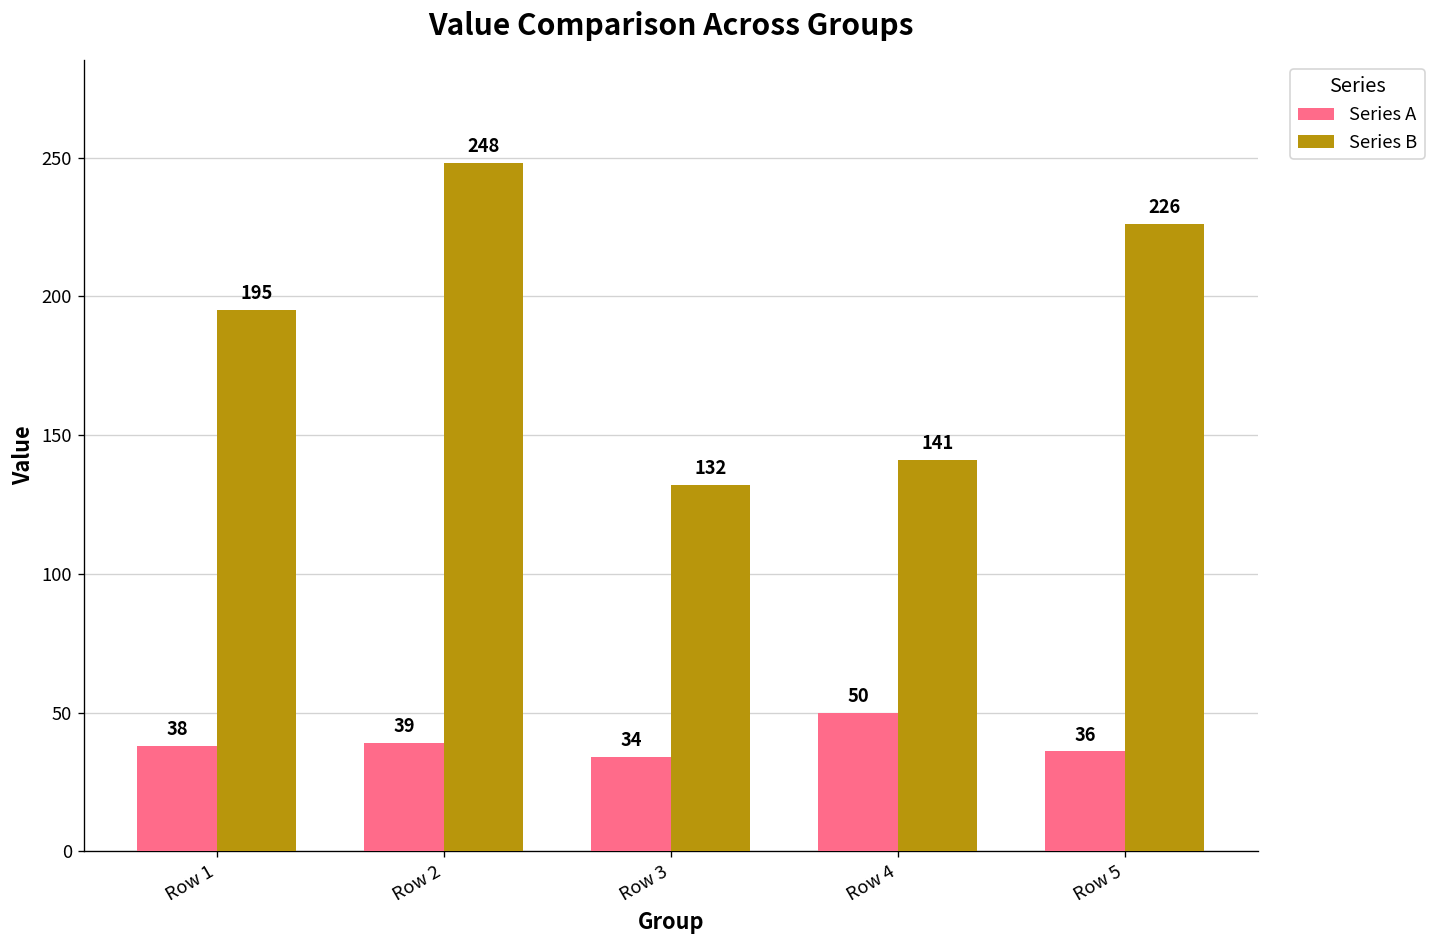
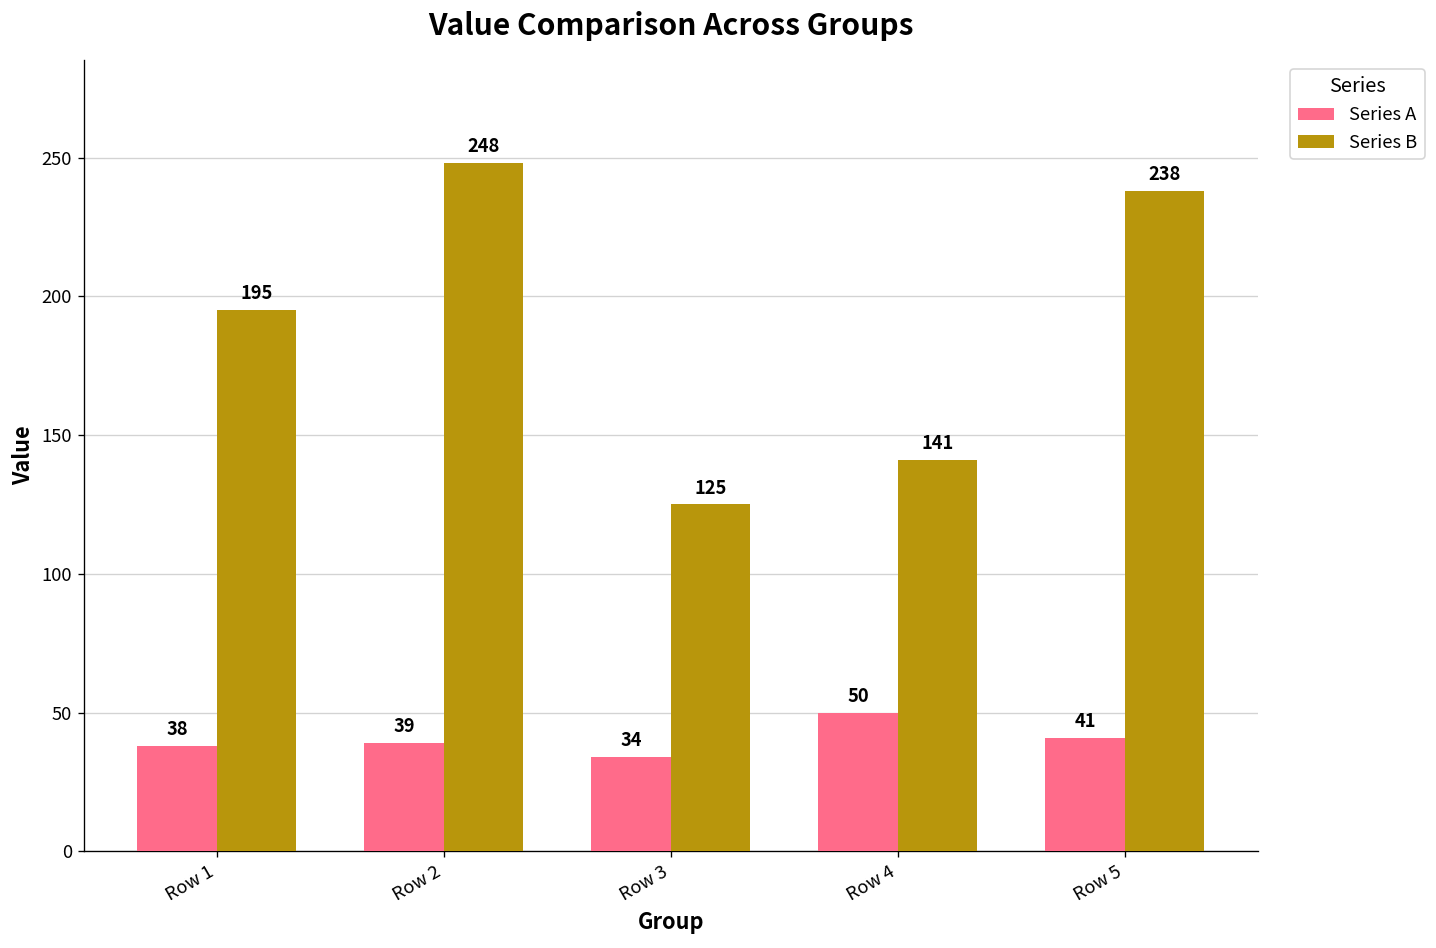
Series B, Row 3: 132 -> 125
Series A, Row 5: 36 -> 41
Series B, Row 5: 226 -> 238
